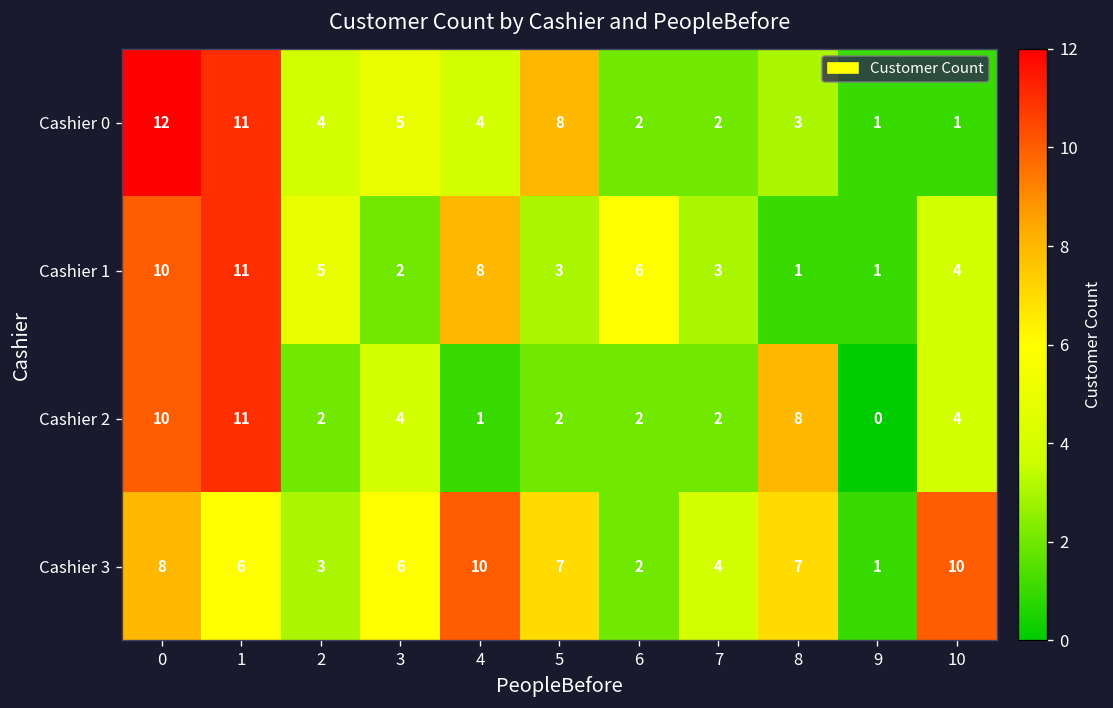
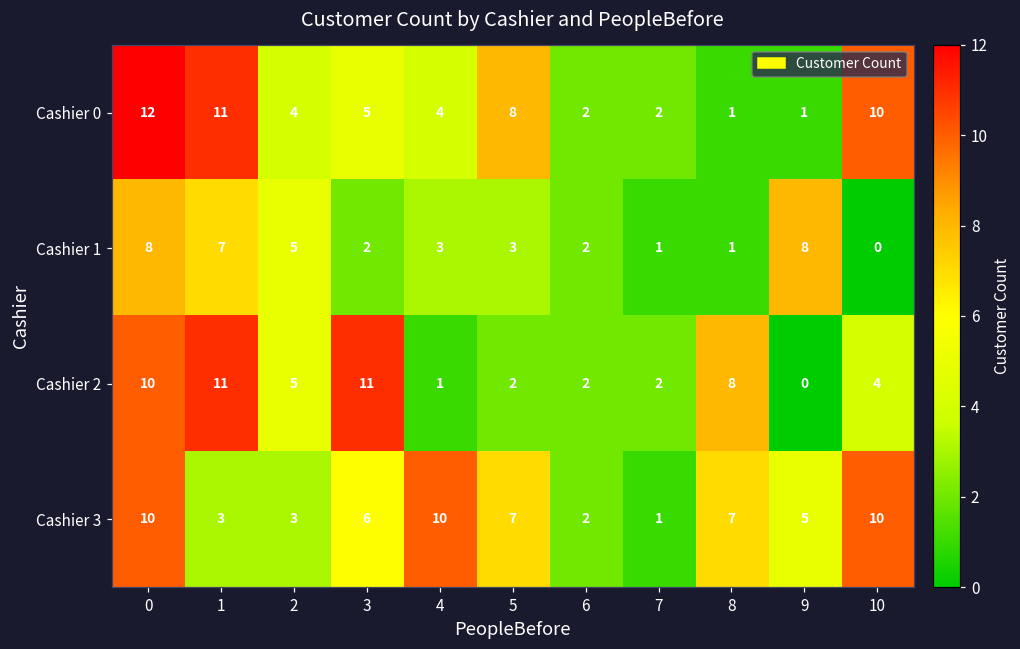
Cashier 0, 8: 3 -> 1
Cashier 0, 10: 1 -> 10
Cashier 1, 0: 10 -> 8
Cashier 1, 1: 11 -> 7
Cashier 1, 4: 8 -> 3
Cashier 1, 6: 6 -> 2
Cashier 1, 7: 3 -> 1
Cashier 1, 9: 1 -> 8
Cashier 1, 10: 4 -> 0
Cashier 2, 2: 2 -> 5
Cashier 2, 3: 4 -> 11
Cashier 3, 0: 8 -> 10
Cashier 3, 1: 6 -> 3
Cashier 3, 7: 4 -> 1
Cashier 3, 9: 1 -> 5
